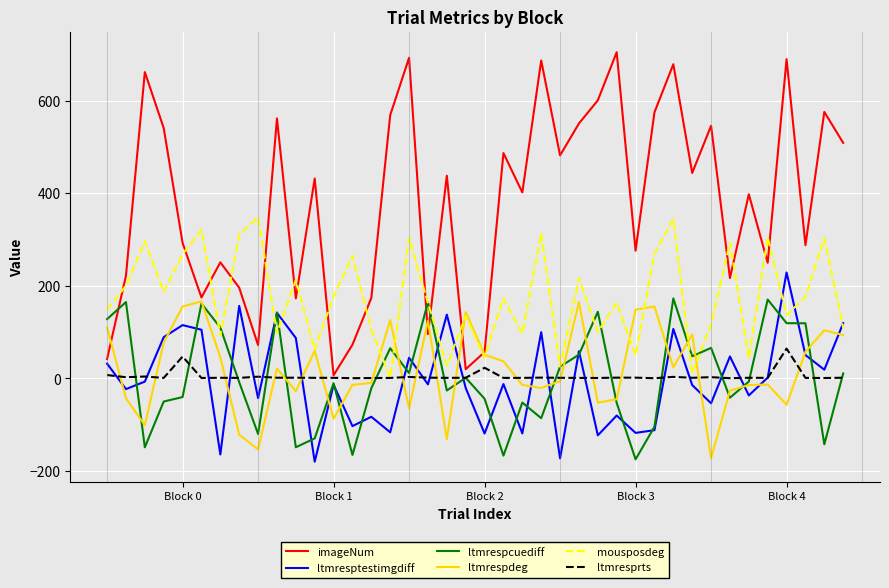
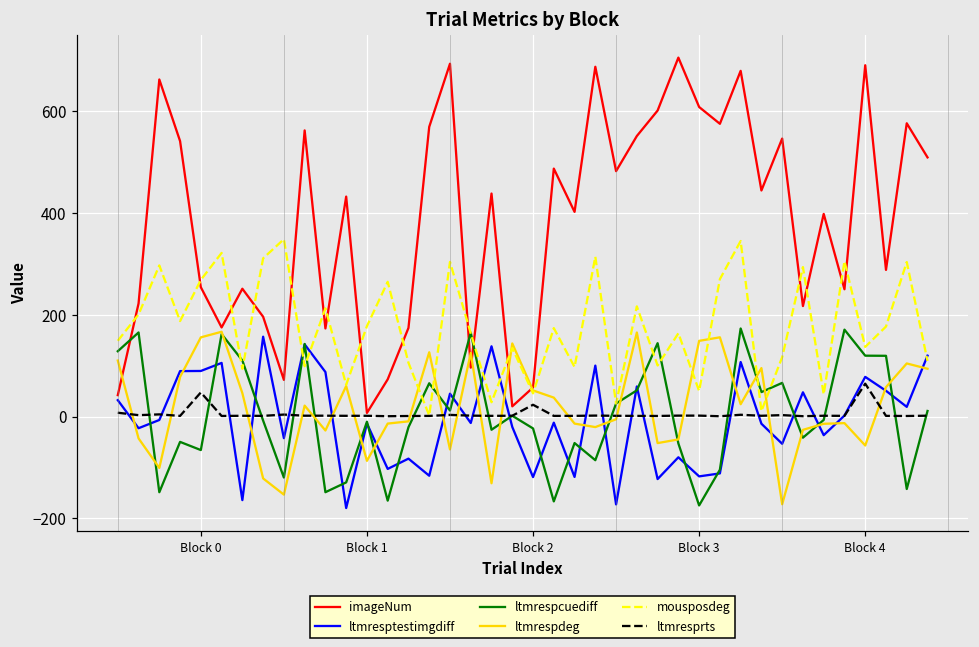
imageNum, Block 0: 290 -> 250
ltmresptestimgdiff, Block 0: 120 -> 90
ltmrespcuediff, Block 0: -40 -> -70
ltmrespcuediff, Block 2: -40 -> -20
imageNum, Block 3: 280 -> 610
ltmresptestimgdiff, Block 4: 230 -> 80
